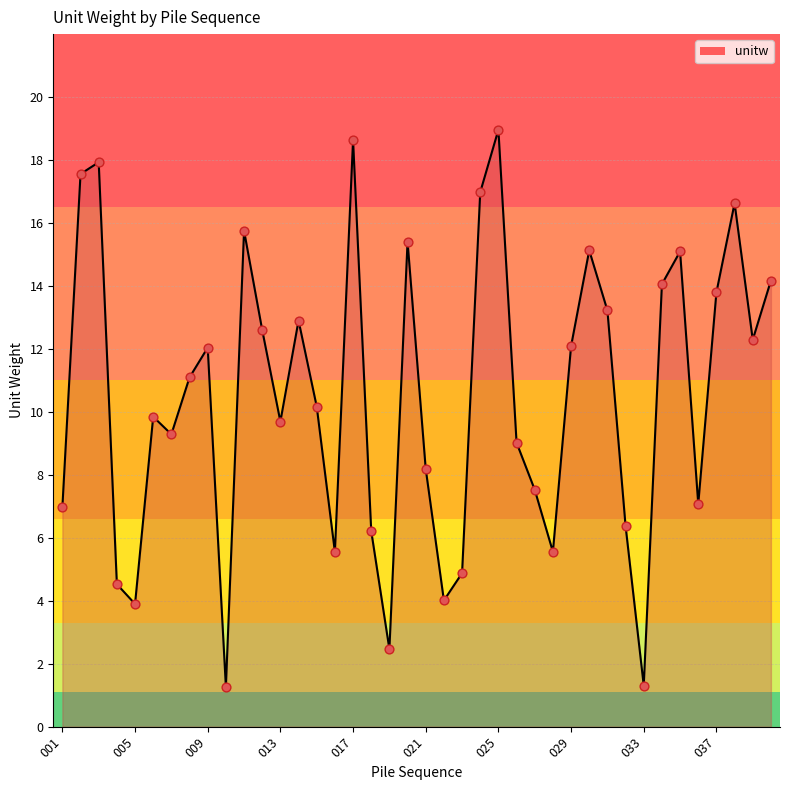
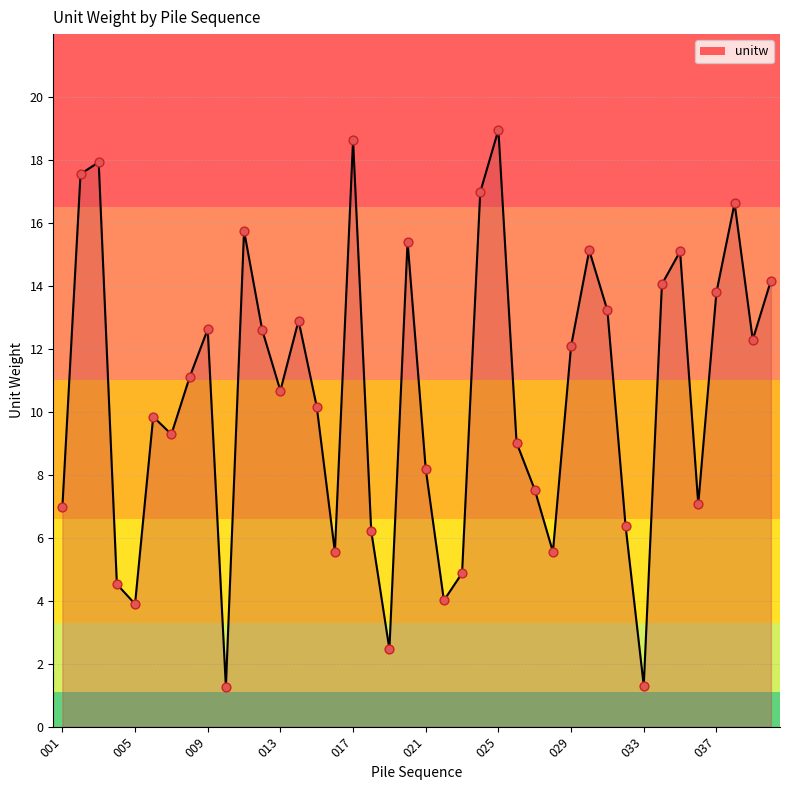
009: 12.0 -> 12.6
013: 9.7 -> 10.7
